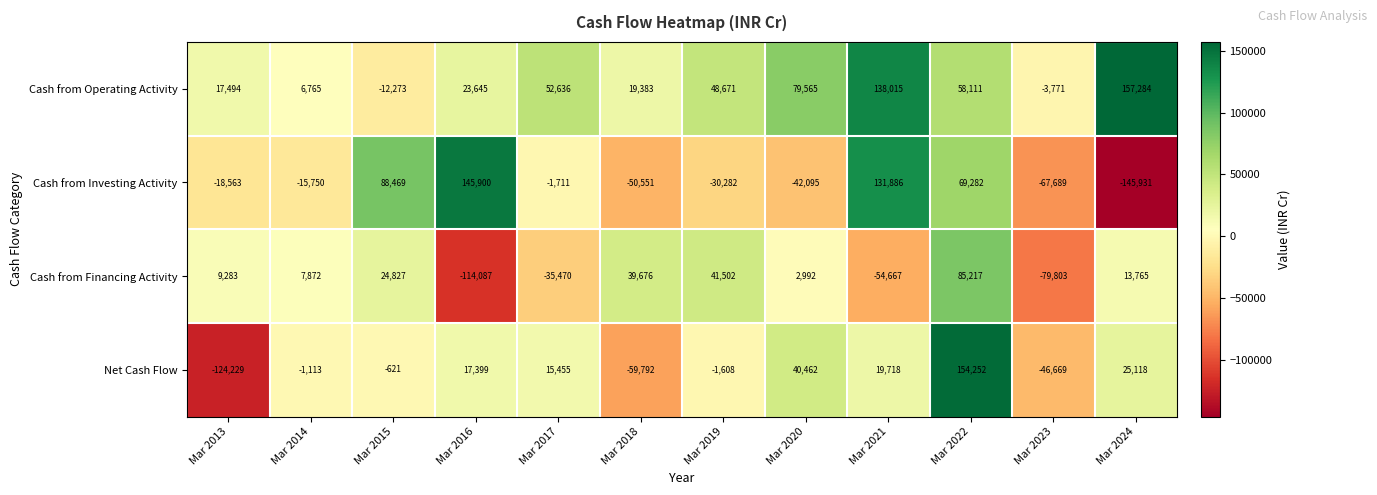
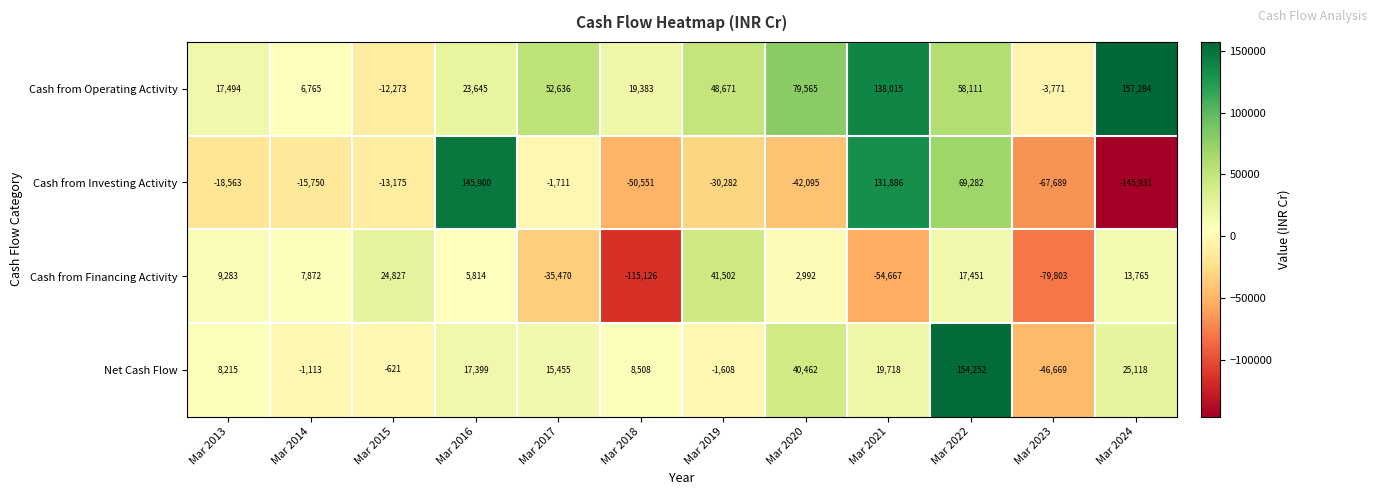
Cash from Investing Activity, Mar 2015: 88,469 -> -13,175
Cash from Financing Activity, Mar 2016: -114,087 -> 5,814
Cash from Financing Activity, Mar 2018: 39,676 -> -115,126
Cash from Financing Activity, Mar 2022: 85,217 -> 17,451
Net Cash Flow, Mar 2013: -124,229 -> 8,215
Net Cash Flow, Mar 2018: -59,792 -> 8,508
